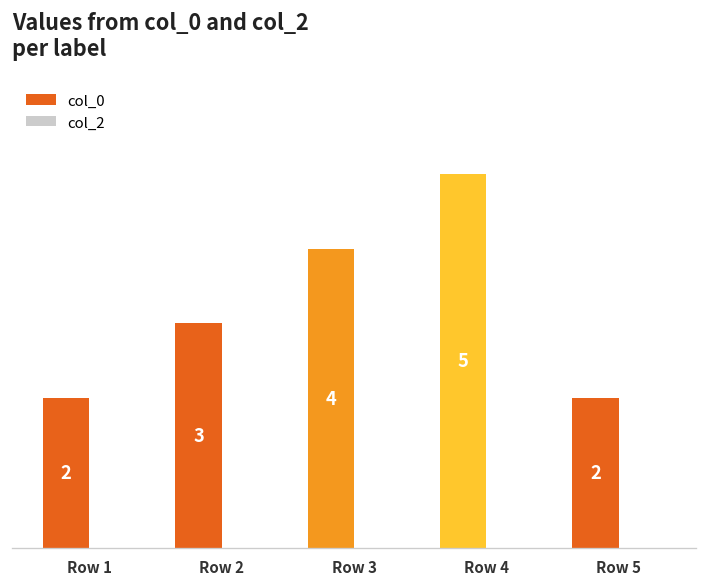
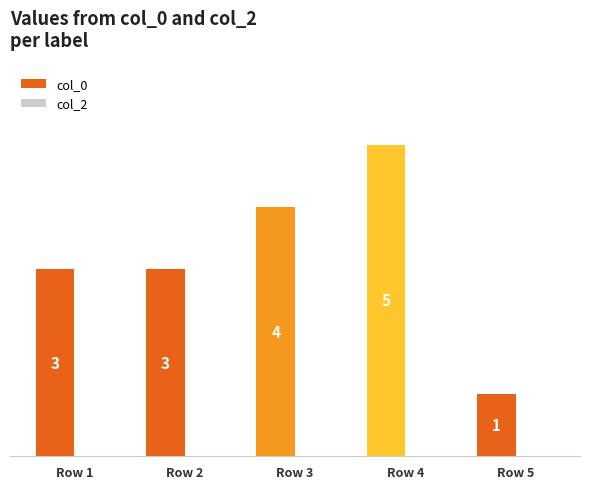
col_0, Row 1: 2 -> 3
col_0, Row 5: 2 -> 1
